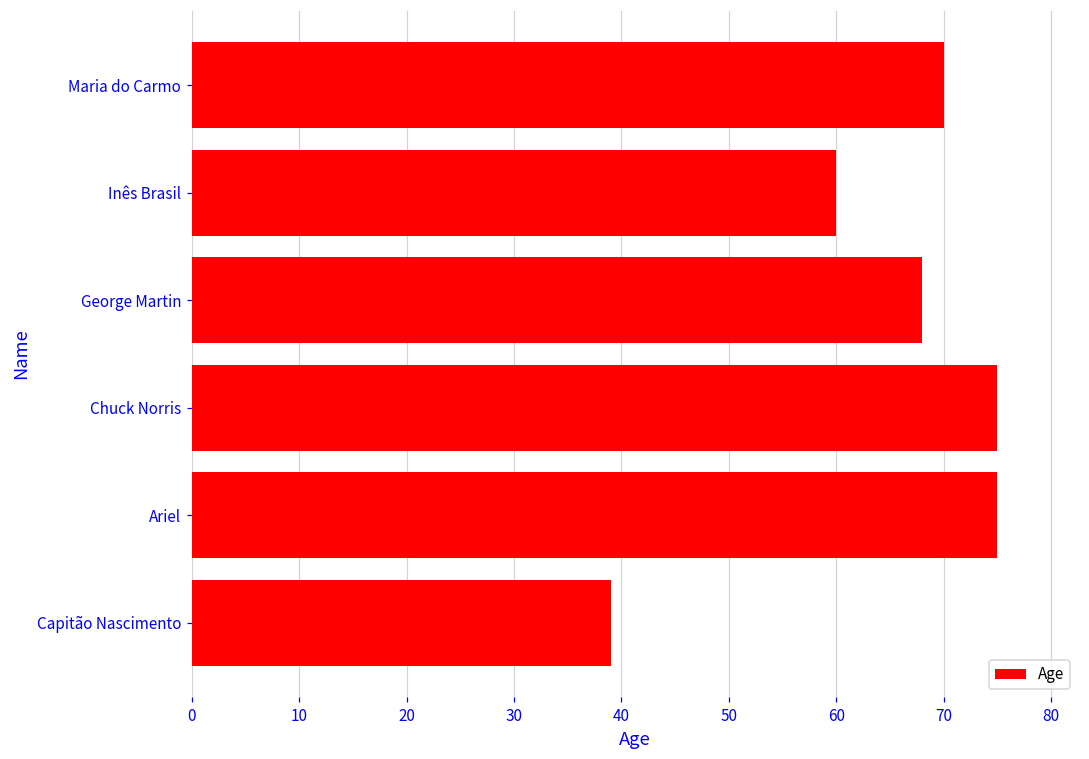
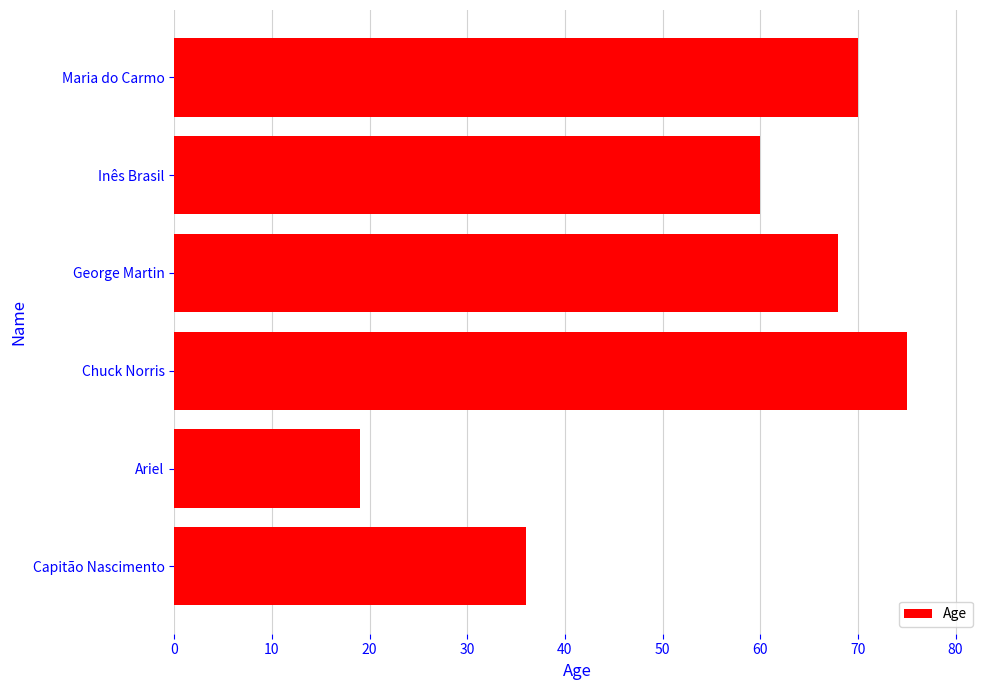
Ariel: 75 -> 19
Capitão Nascimento: 39 -> 36
